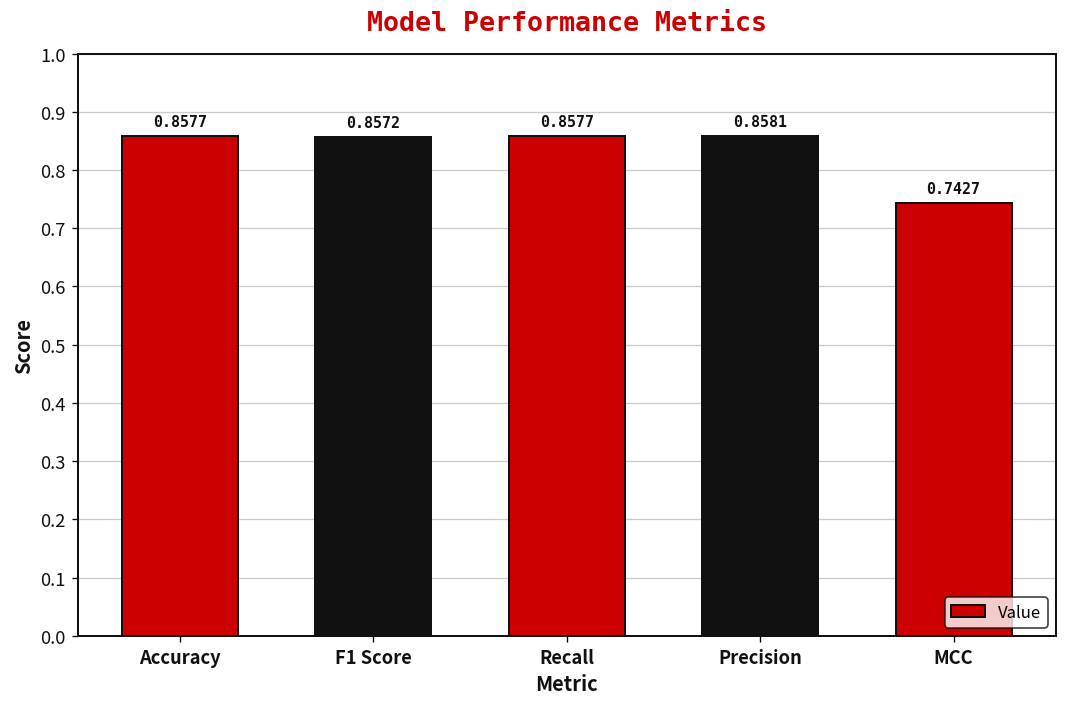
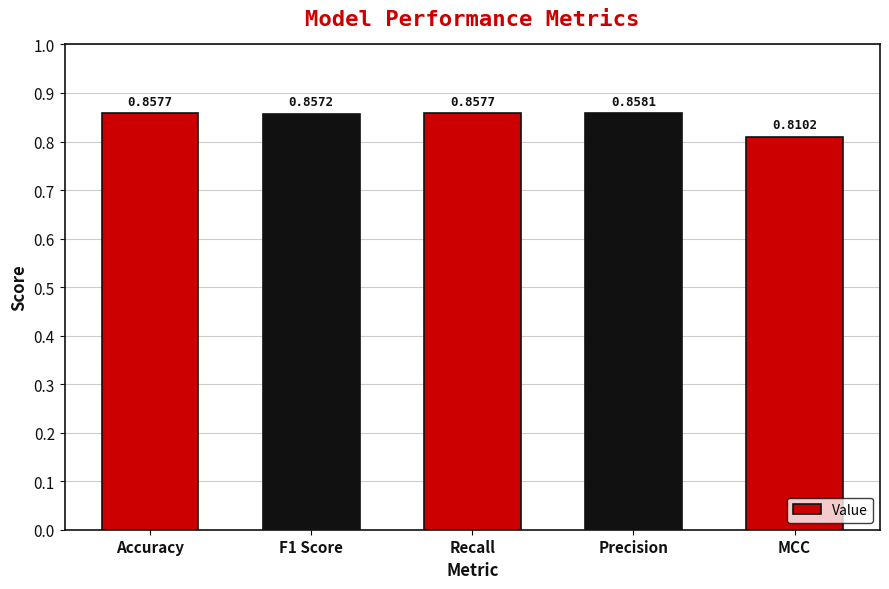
MCC: 0.7427 -> 0.8102
